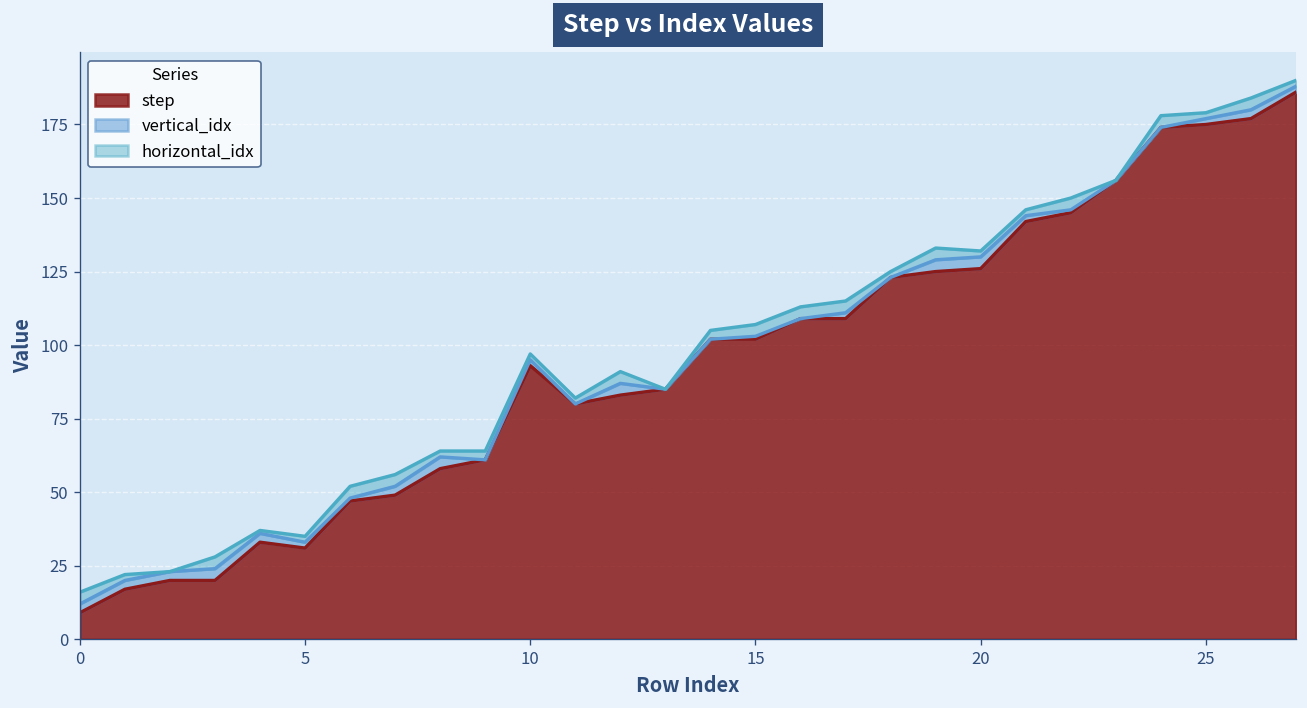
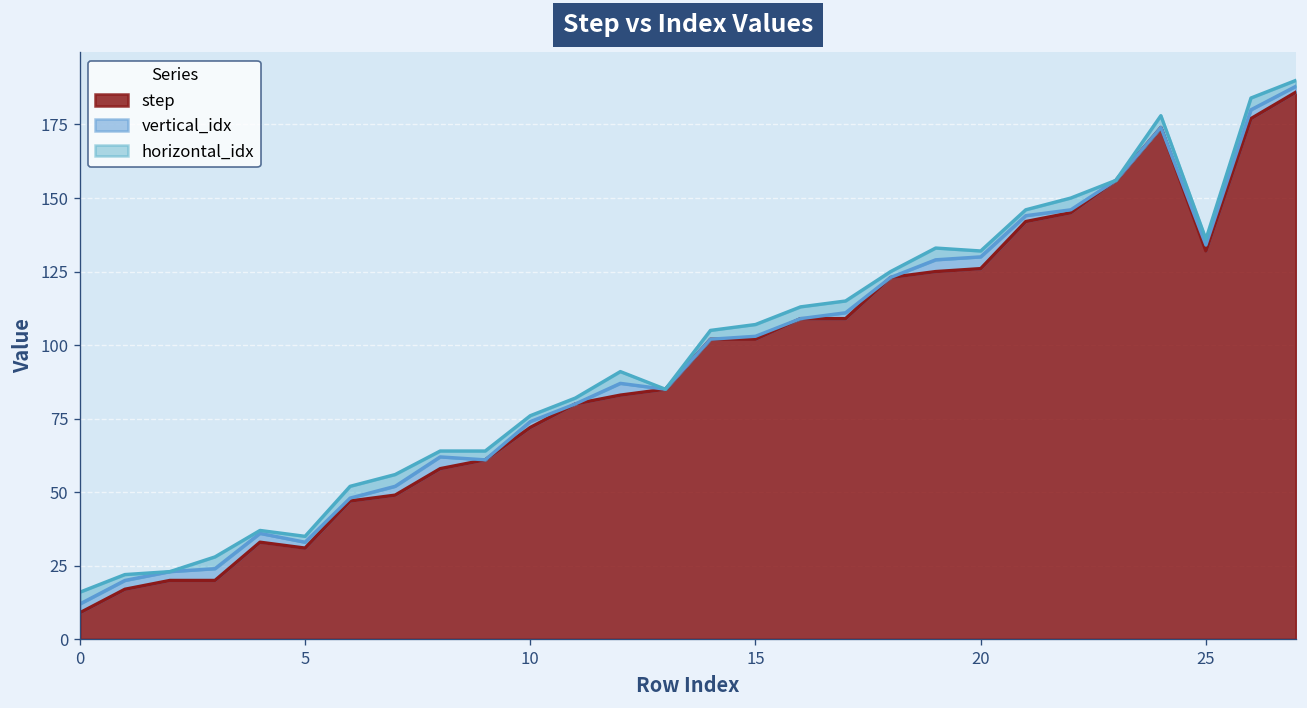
step, 10: 93 -> 72
step, 25: 175 -> 132
